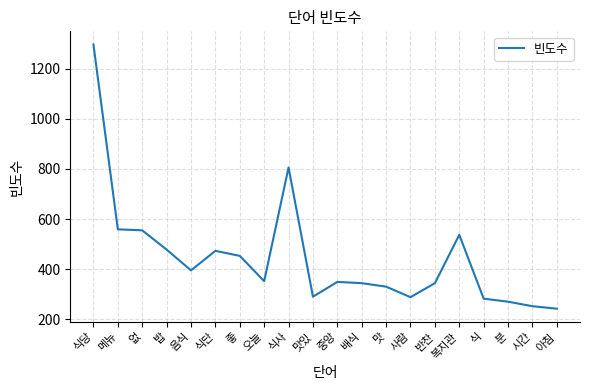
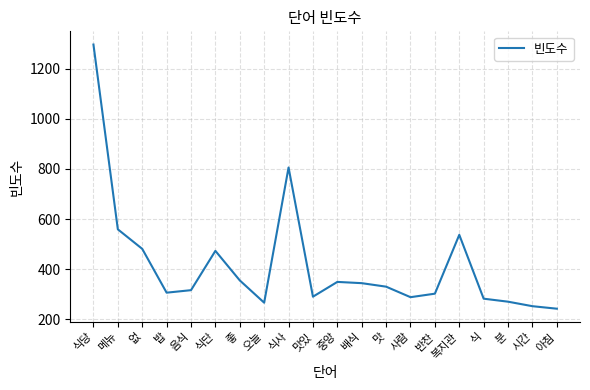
없: 560 -> 480
밥: 480 -> 310
음식: 400 -> 320
좋: 450 -> 360
오늘: 350 -> 270
반찬: 340 -> 300
